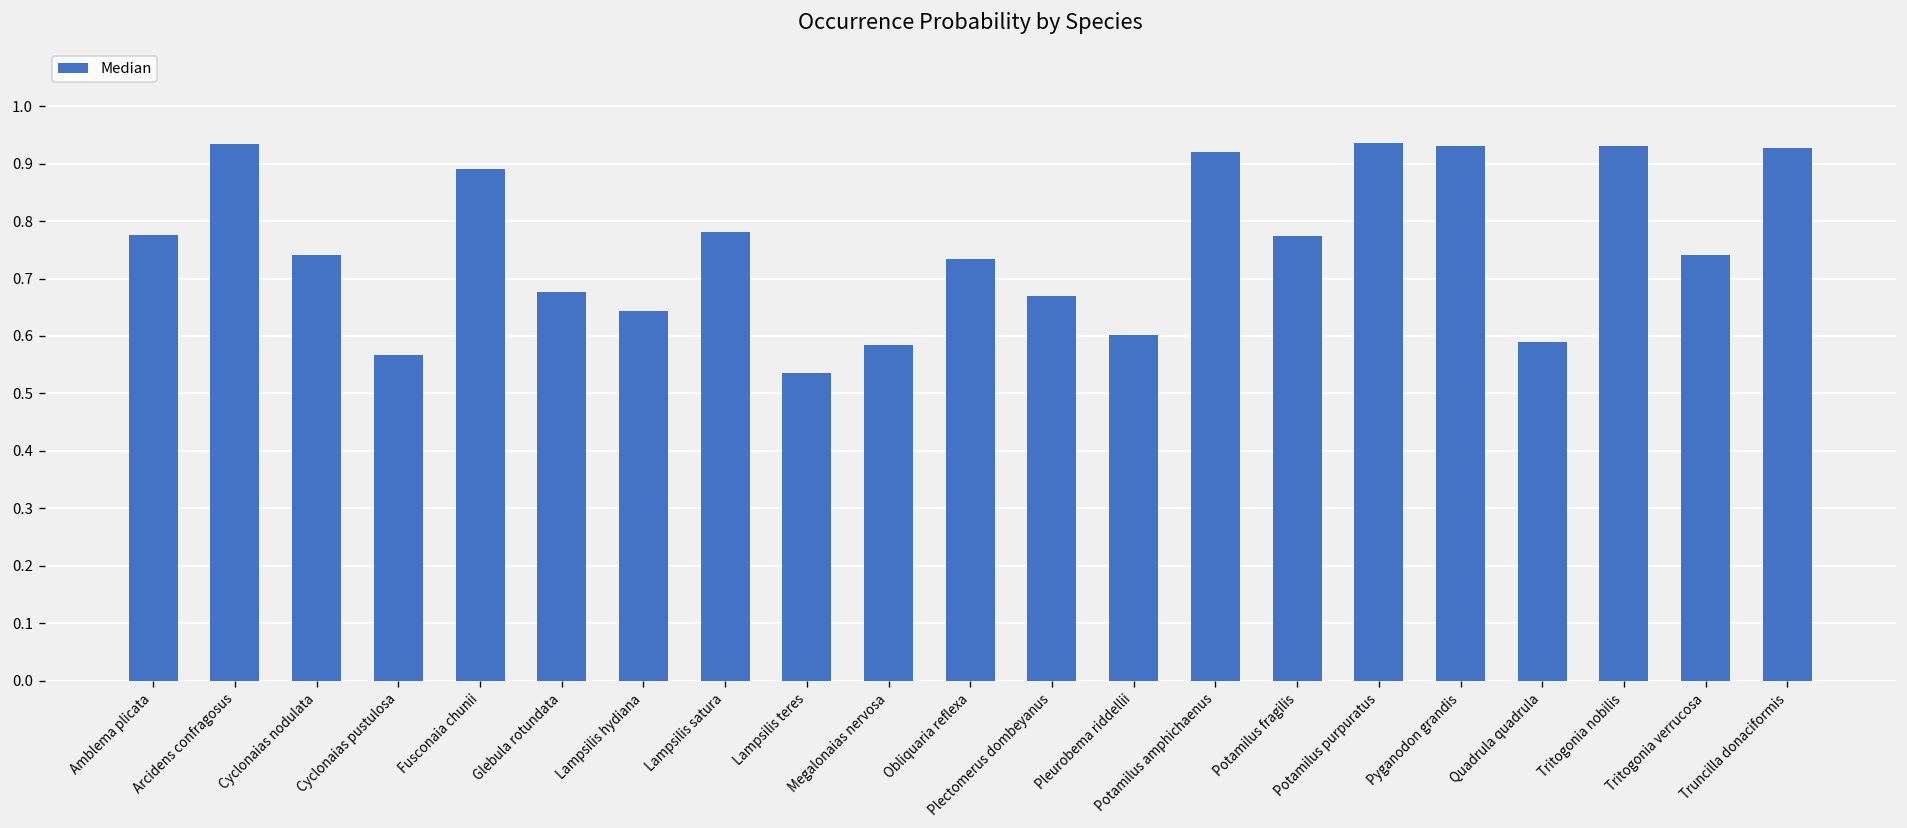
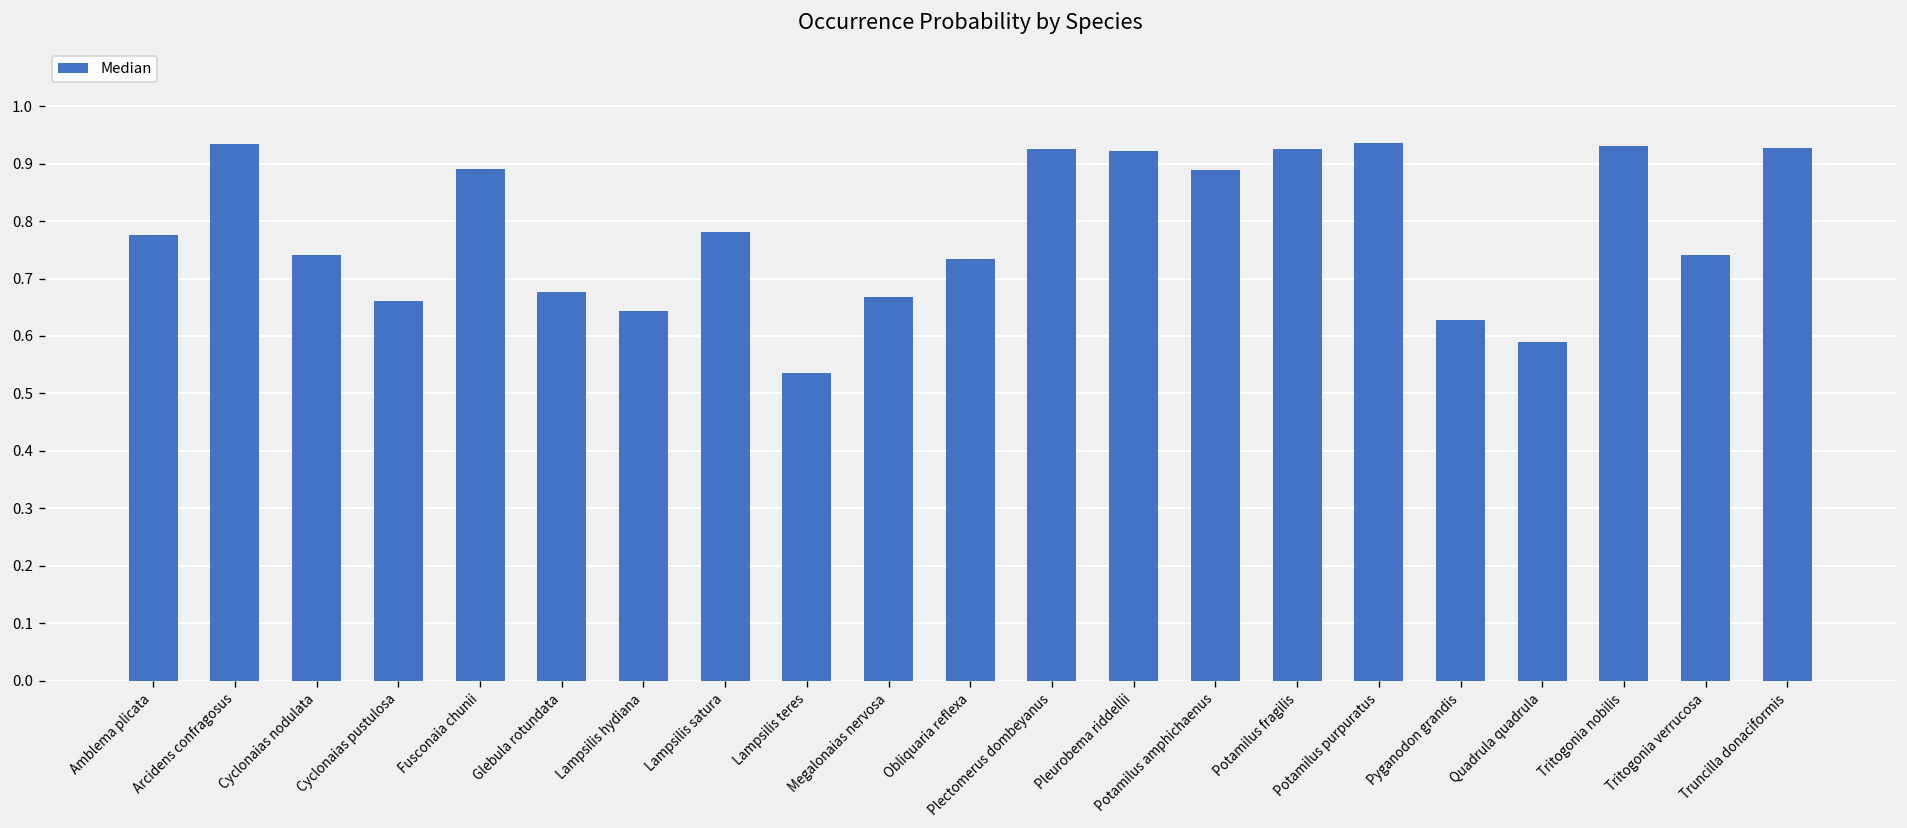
Cyclonaias pustulosa: 0.57 -> 0.66
Megalonaias nervosa: 0.58 -> 0.67
Plectomerus dombeyanus: 0.67 -> 0.92
Pleurobema riddellii: 0.60 -> 0.92
Potamilus amphichaenus: 0.92 -> 0.89
Potamilus fragilis: 0.77 -> 0.93
Pyganodon grandis: 0.93 -> 0.63
